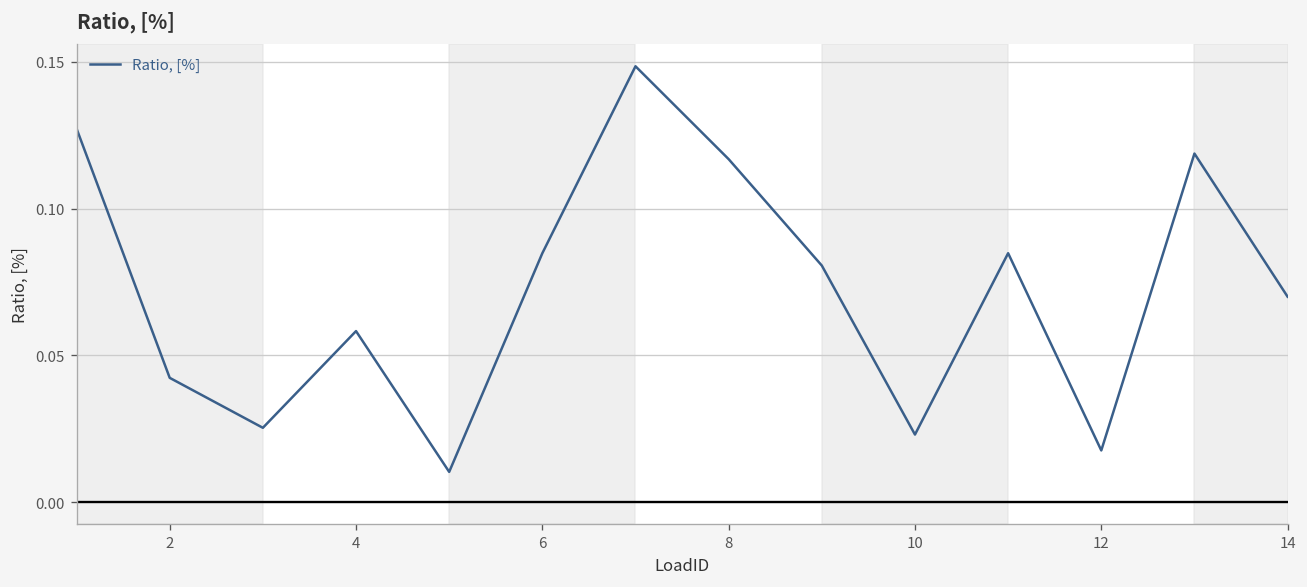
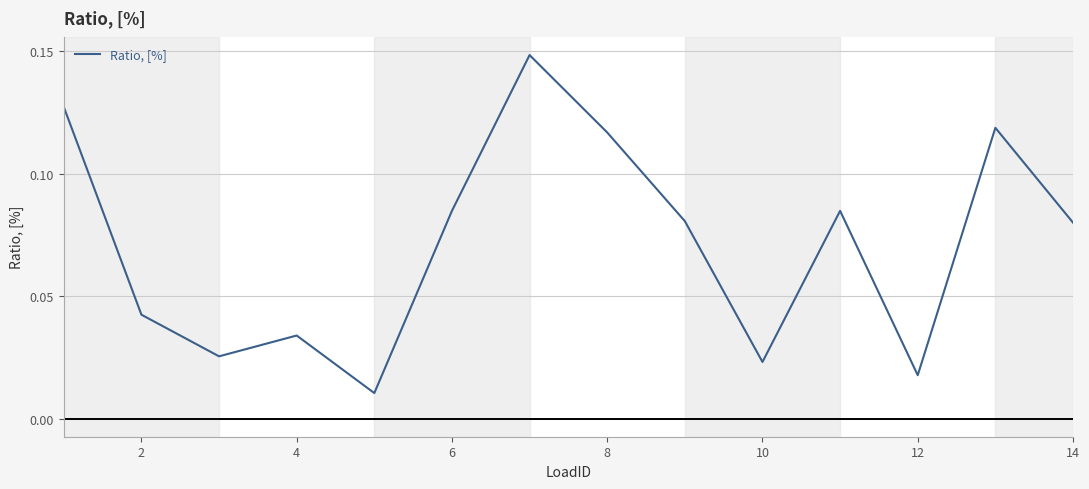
4: 0.058 -> 0.034
14: 0.07 -> 0.08
